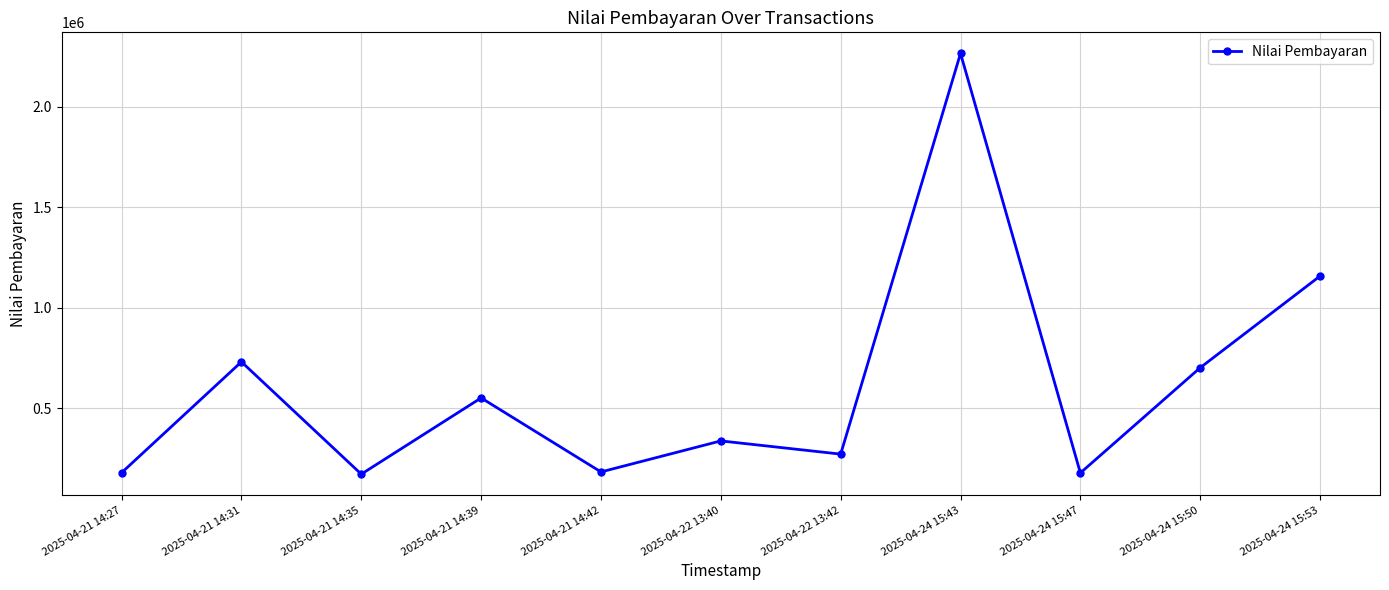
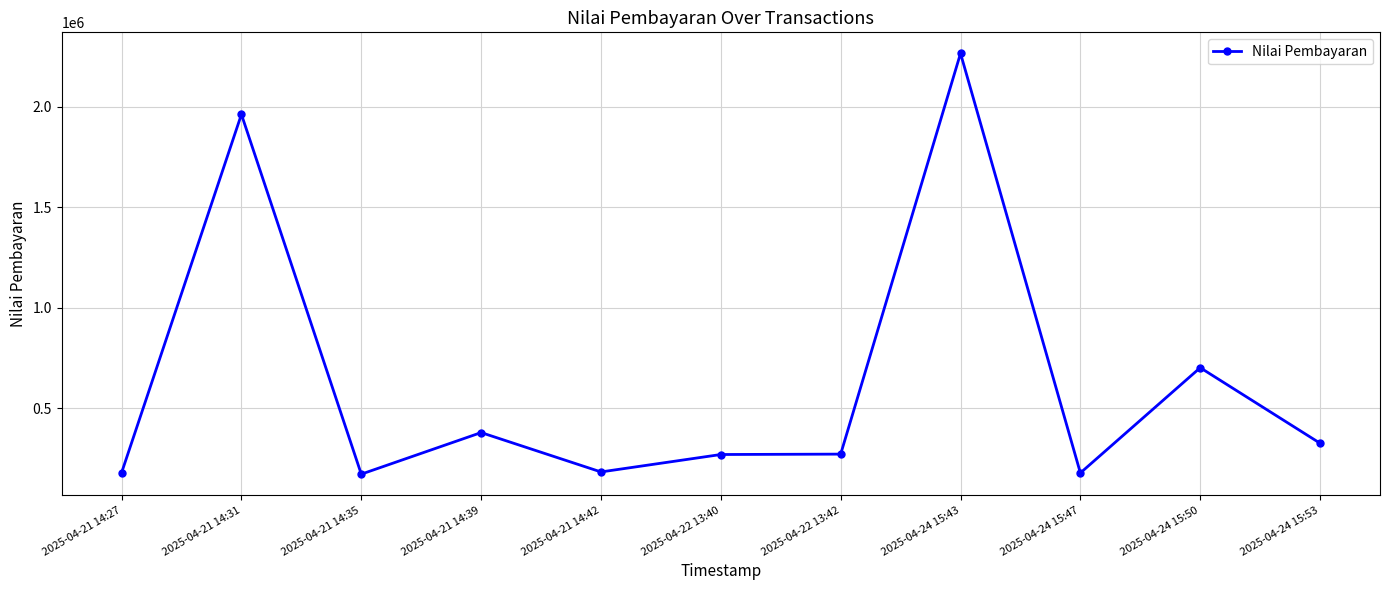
2025-04-21 14:31: 730000 -> 1960000
2025-04-21 14:39: 550000 -> 380000
2025-04-22 13:40: 340000 -> 270000
2025-04-24 15:53: 1160000 -> 330000
